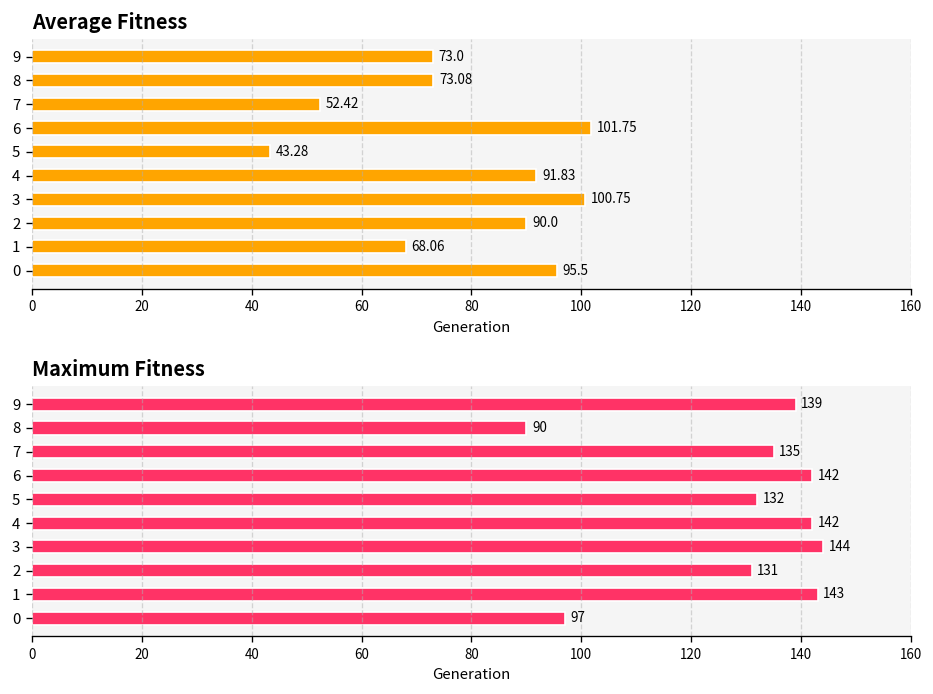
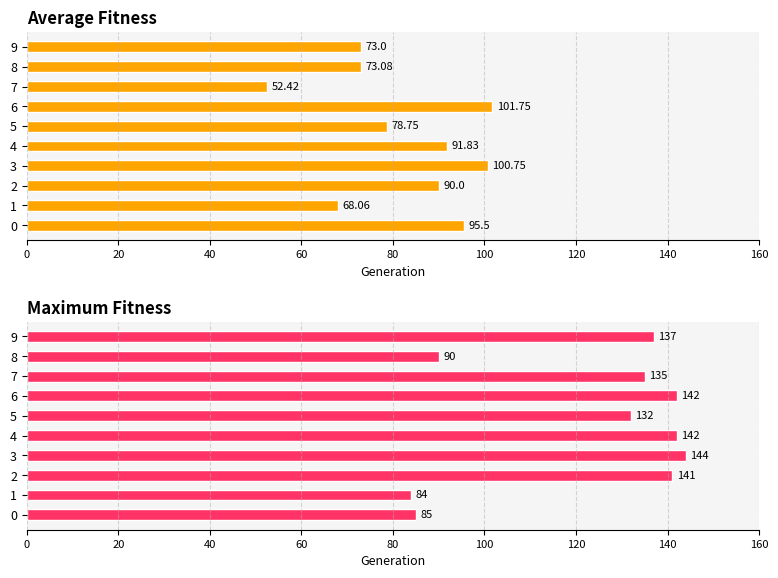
Average Fitness, 5: 43.28 -> 78.75
Maximum Fitness, 9: 139 -> 137
Maximum Fitness, 2: 131 -> 141
Maximum Fitness, 1: 143 -> 84
Maximum Fitness, 0: 97 -> 85
